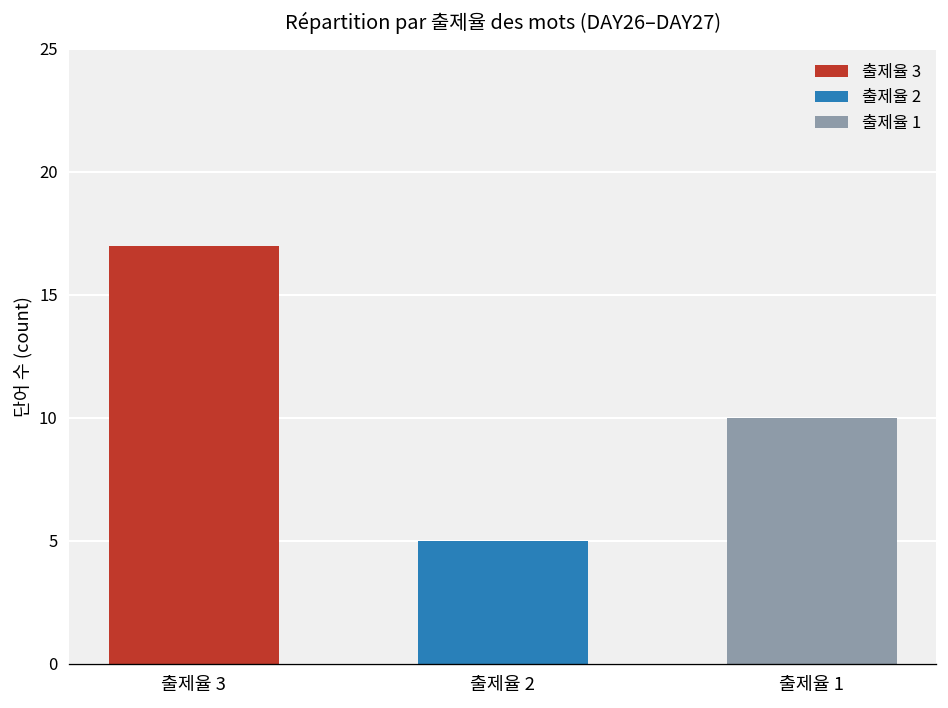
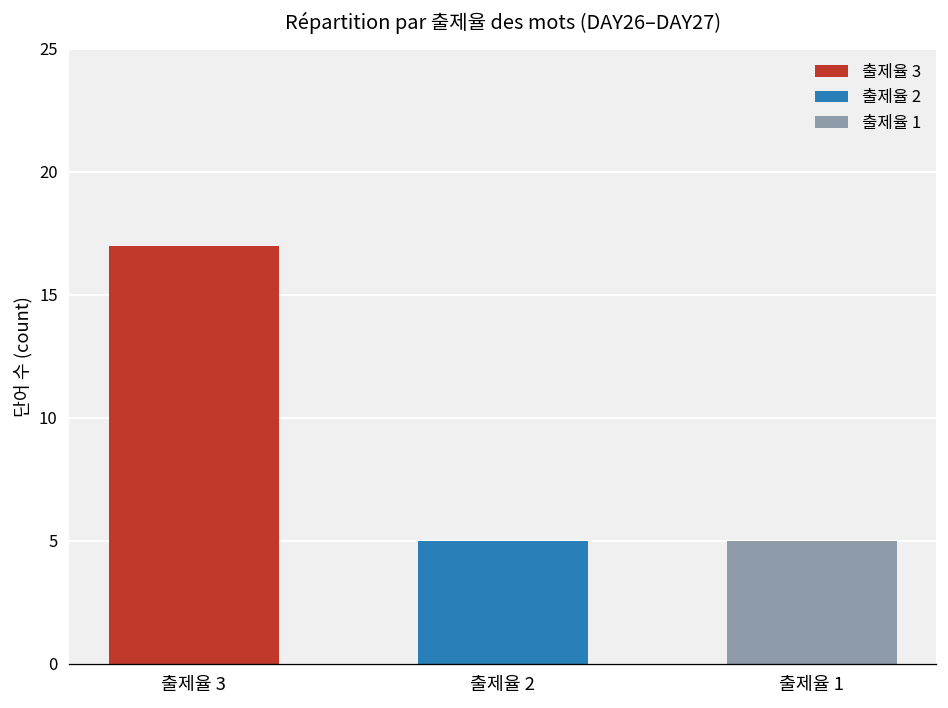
출제율 1: 10 -> 5
